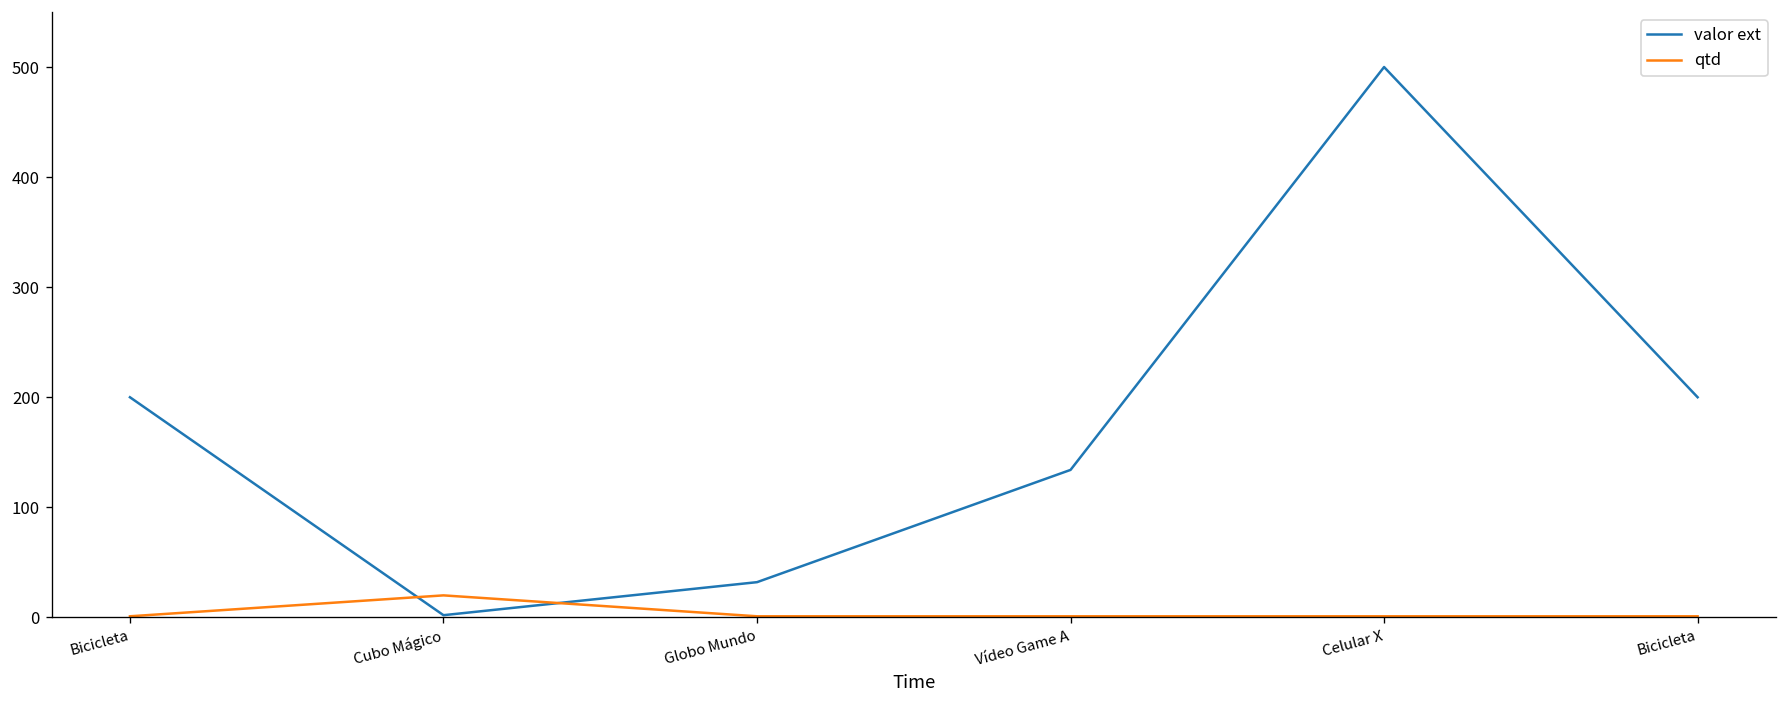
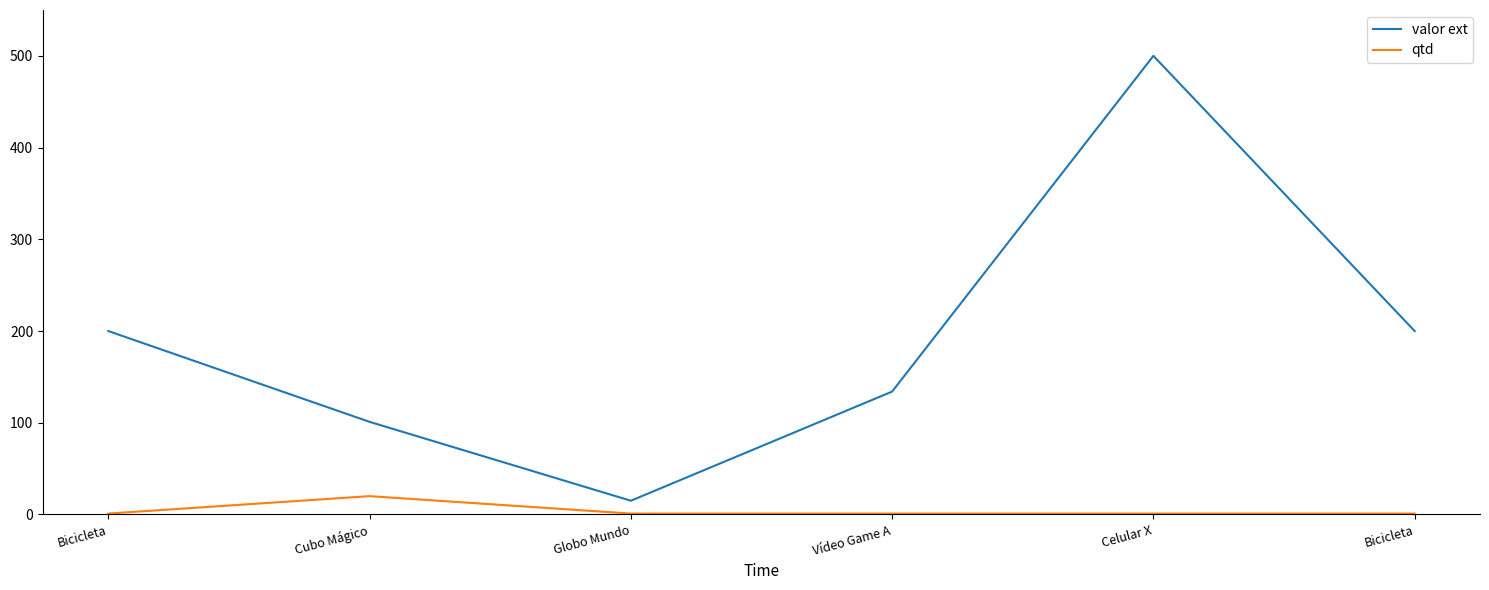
valor ext, Cubo Mágico: 0 -> 100
valor ext, Globo Mundo: 30 -> 20
